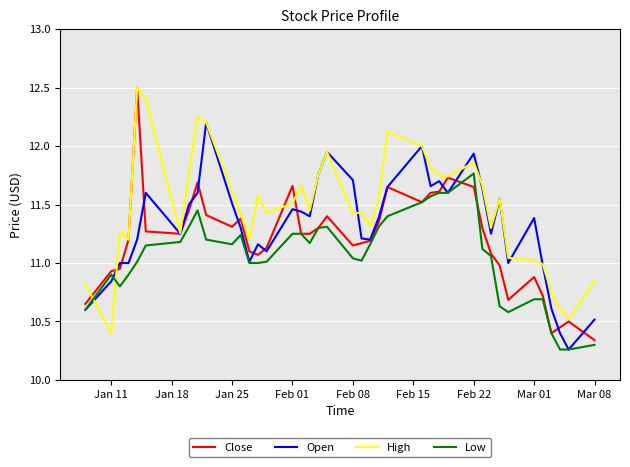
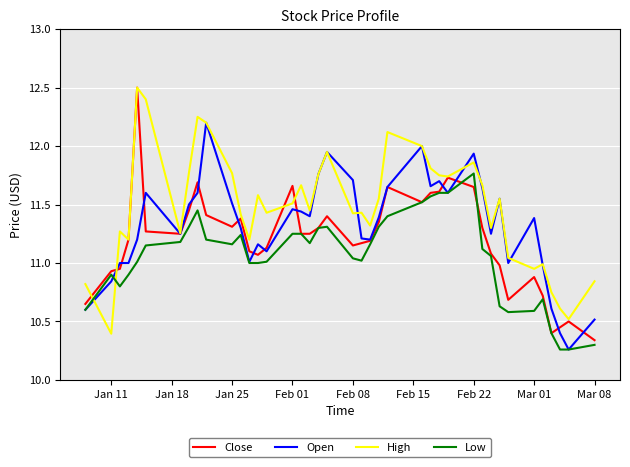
High, Jan 25: 11.61 -> 11.77
High, Mar 01: 11.02 -> 10.95
Low, Mar 01: 10.69 -> 10.59
